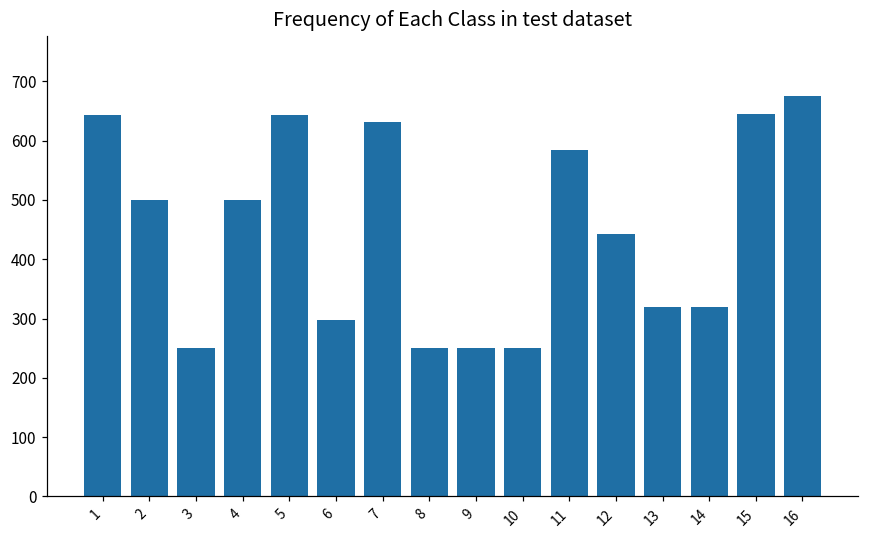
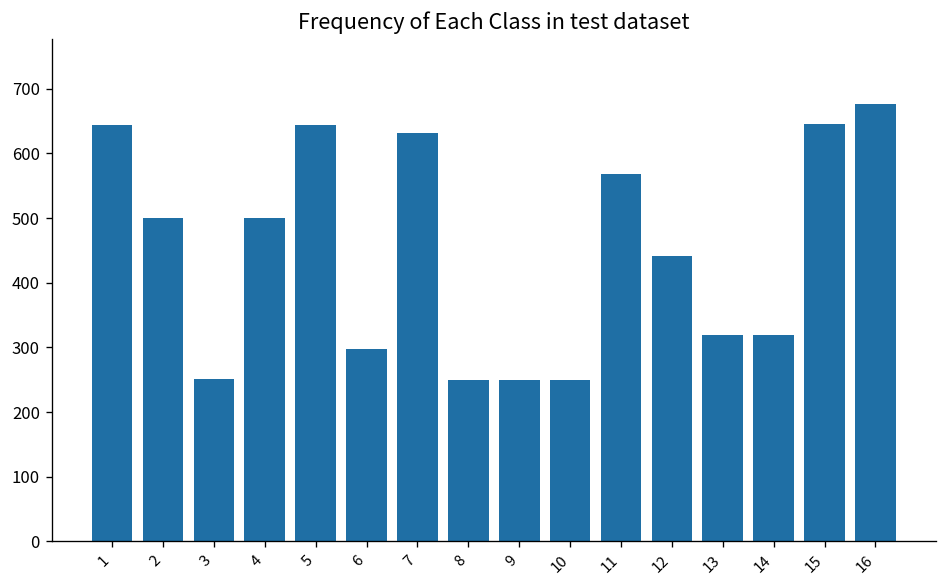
11: 590 -> 570
